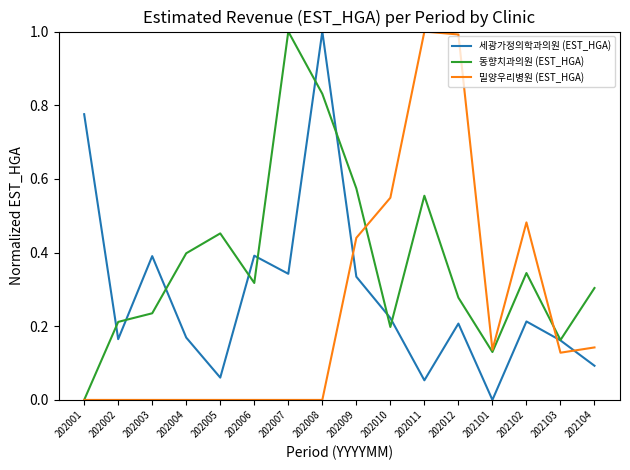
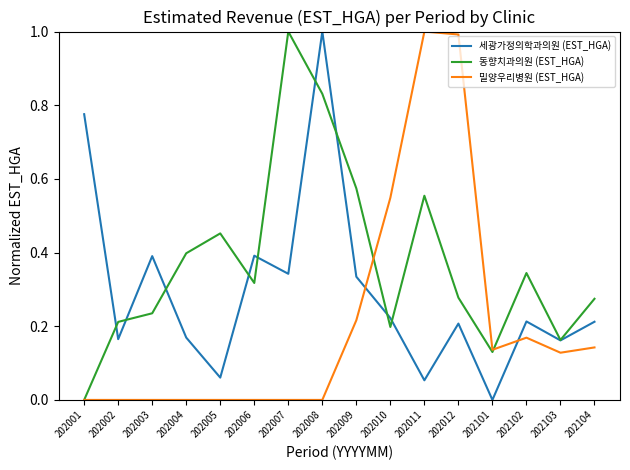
밀양우리병원 (EST_HGA), 202009: 0.44 -> 0.22
밀양우리병원 (EST_HGA), 202102: 0.48 -> 0.17
세광가정의학과의원 (EST_HGA), 202104: 0.09 -> 0.21
동향치과의원 (EST_HGA), 202104: 0.30 -> 0.27
